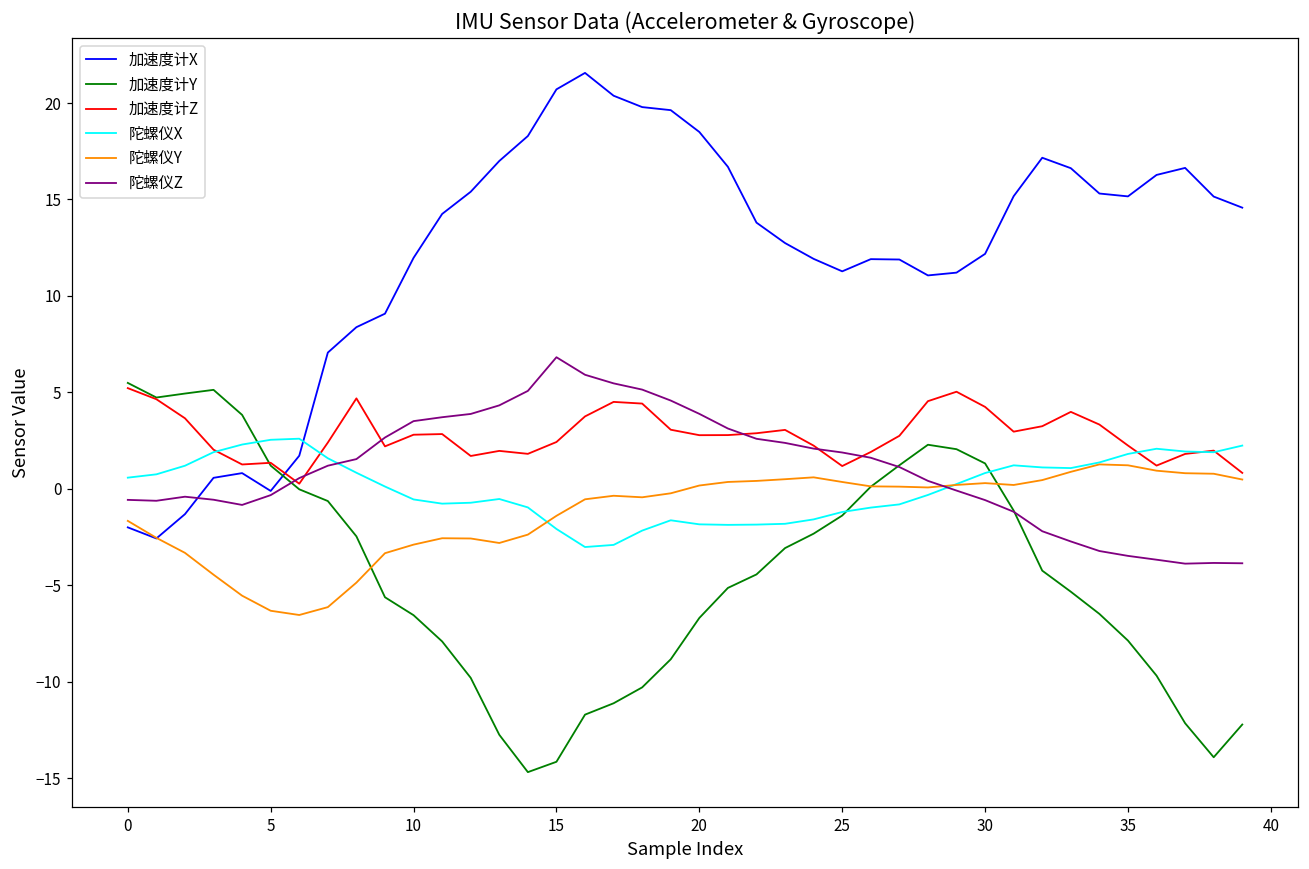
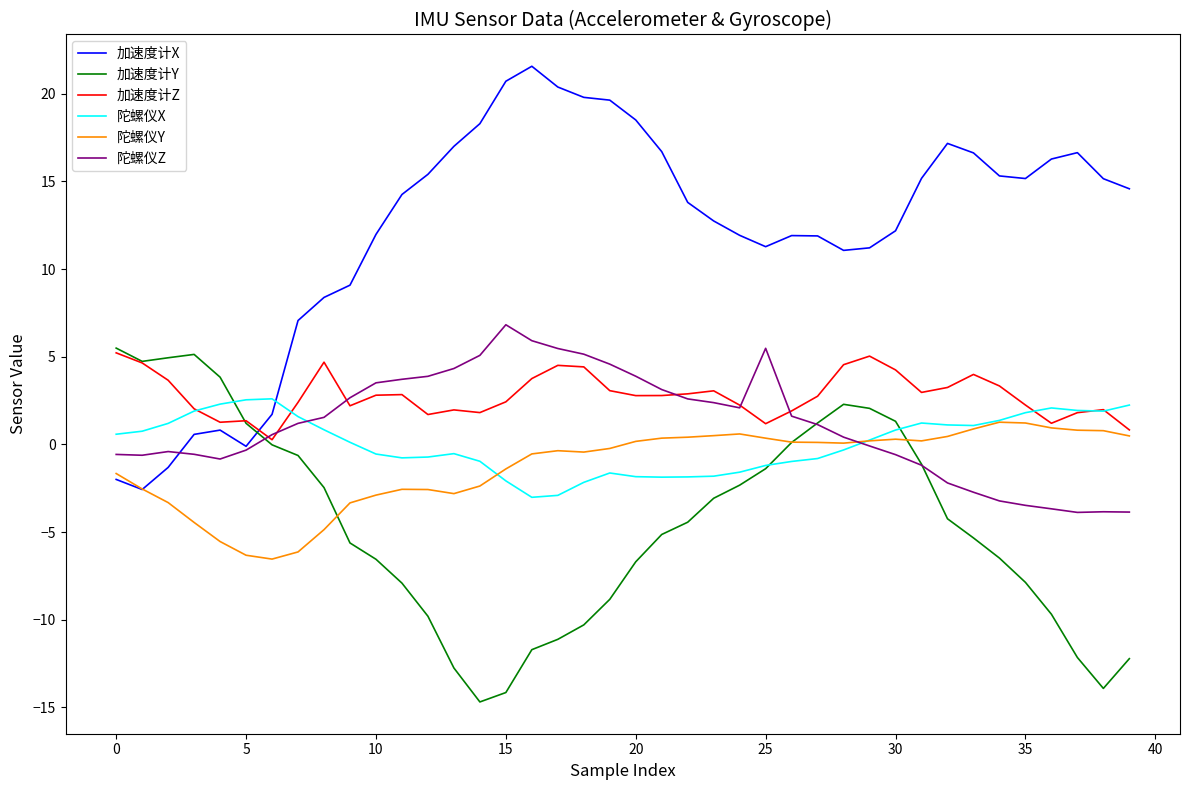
陀螺仪Z, 25: 1.9 -> 5.5
